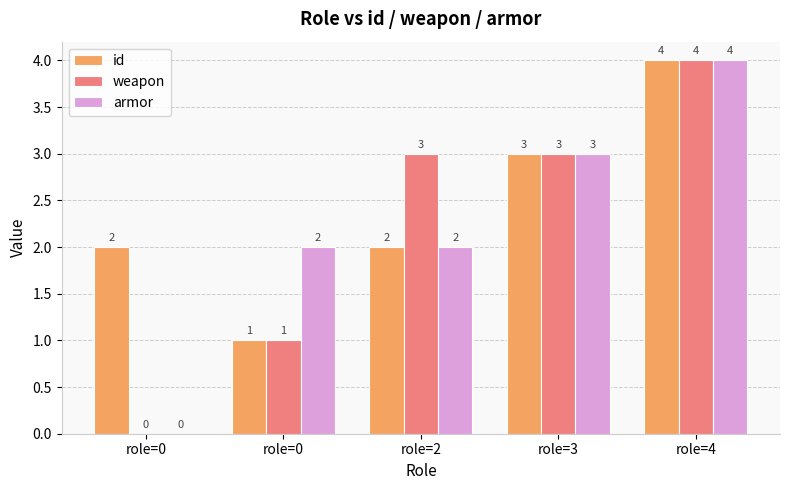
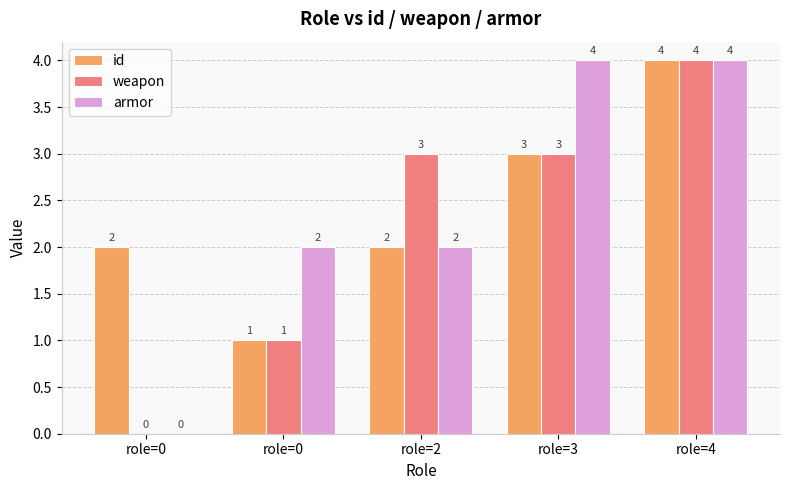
armor, role=3: 3 -> 4
